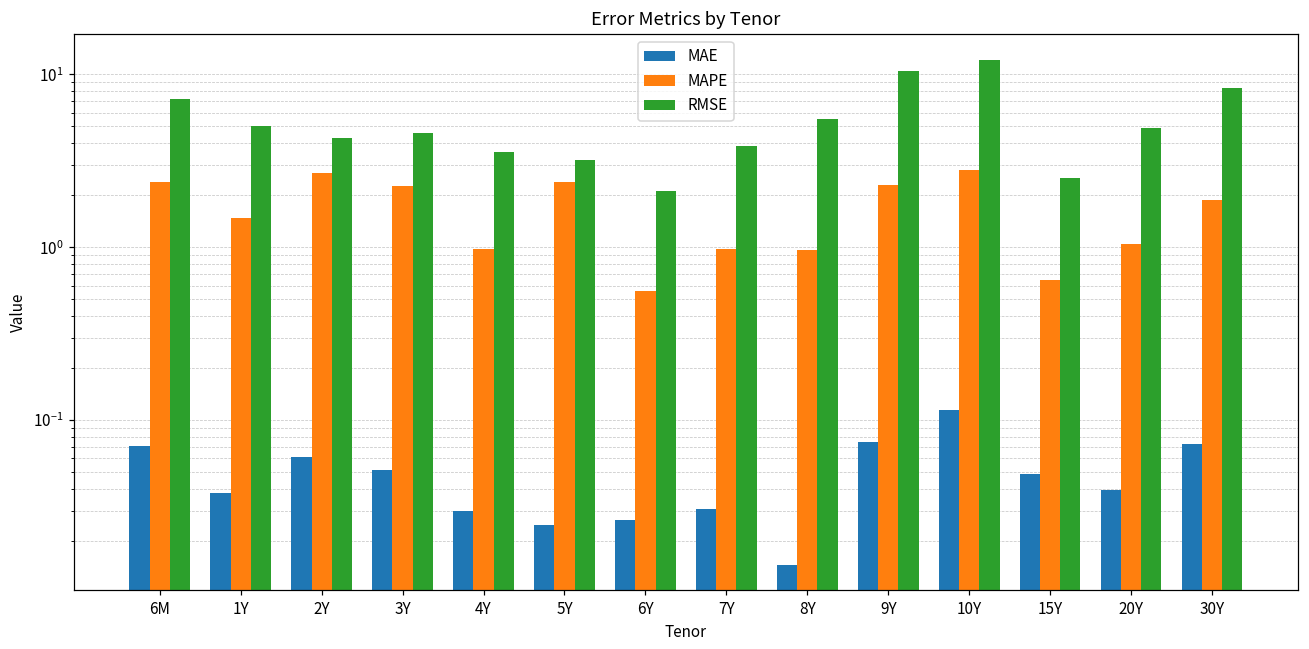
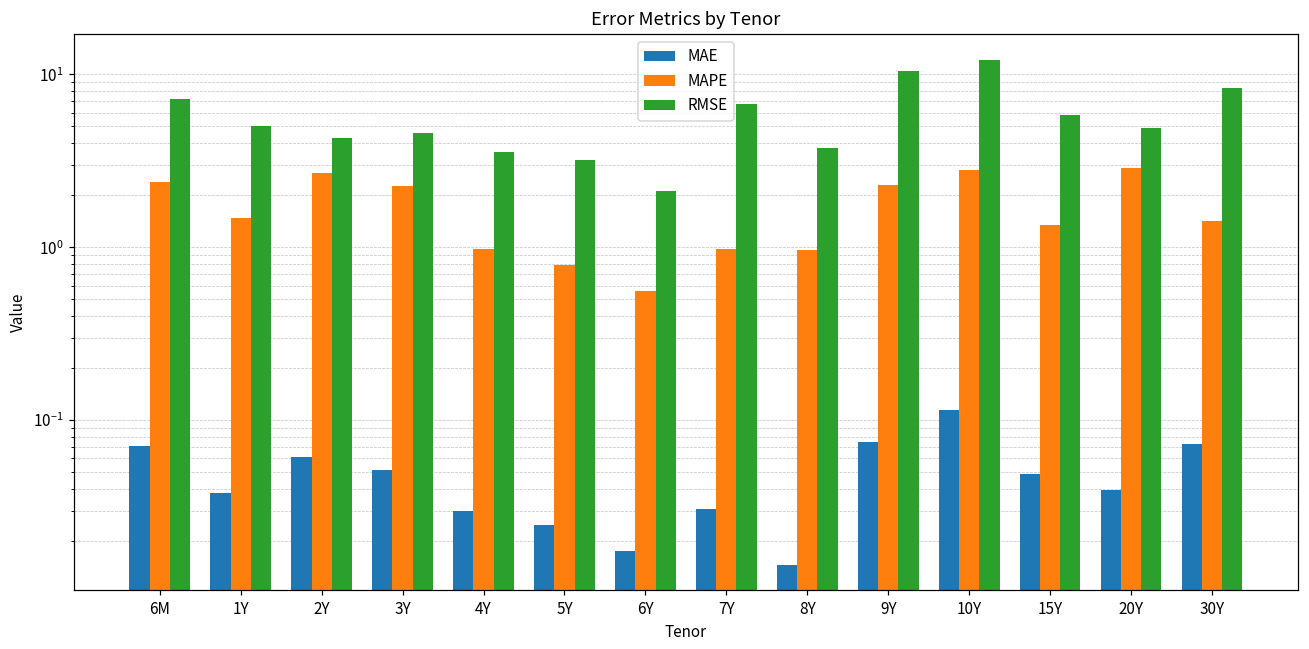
MAPE, 5Y: 2.4 -> 0.8
MAE, 6Y: 0.026 -> 0.017
RMSE, 7Y: 3.9 -> 6.8
RMSE, 8Y: 5.5 -> 3.7
MAPE, 15Y: 0.65 -> 1.3
RMSE, 15Y: 2.5 -> 5.8
MAPE, 20Y: 1.0 -> 2.9
MAPE, 30Y: 1.9 -> 1.4
